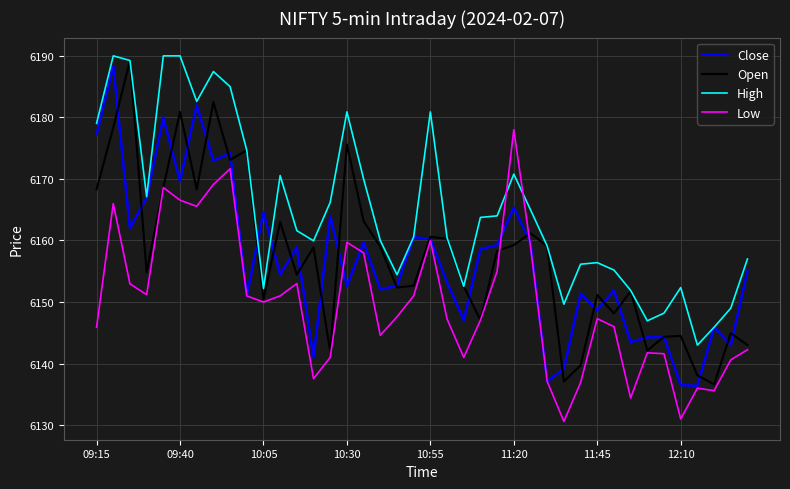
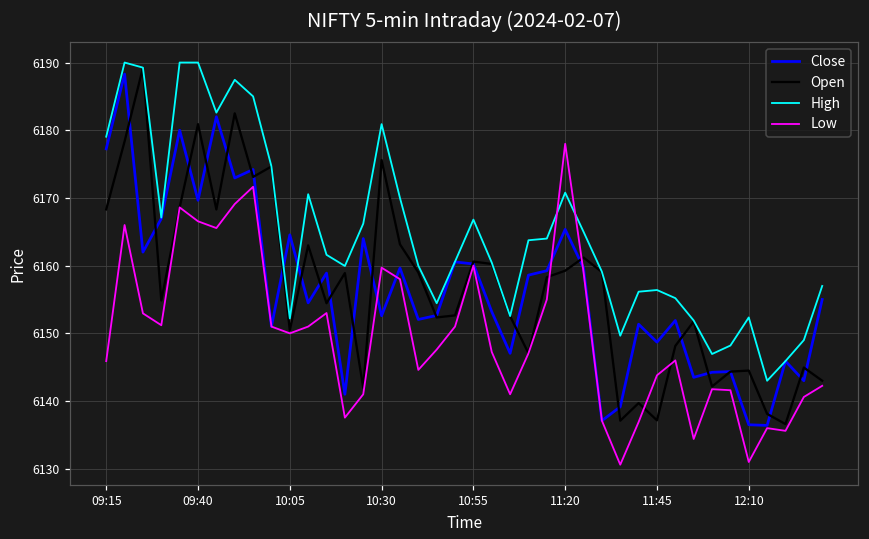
High, 10:55: 6181 -> 6167
Open, 11:45: 6151 -> 6137
Low, 11:45: 6147 -> 6144
